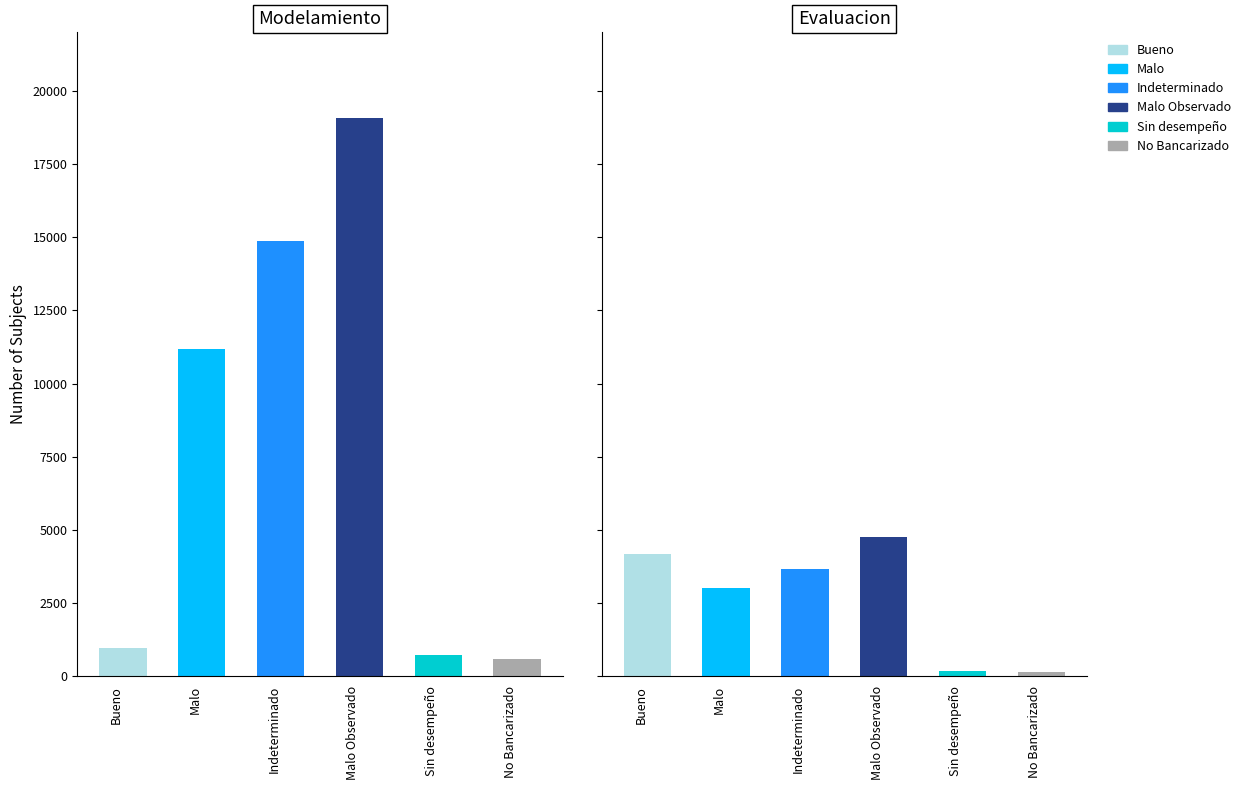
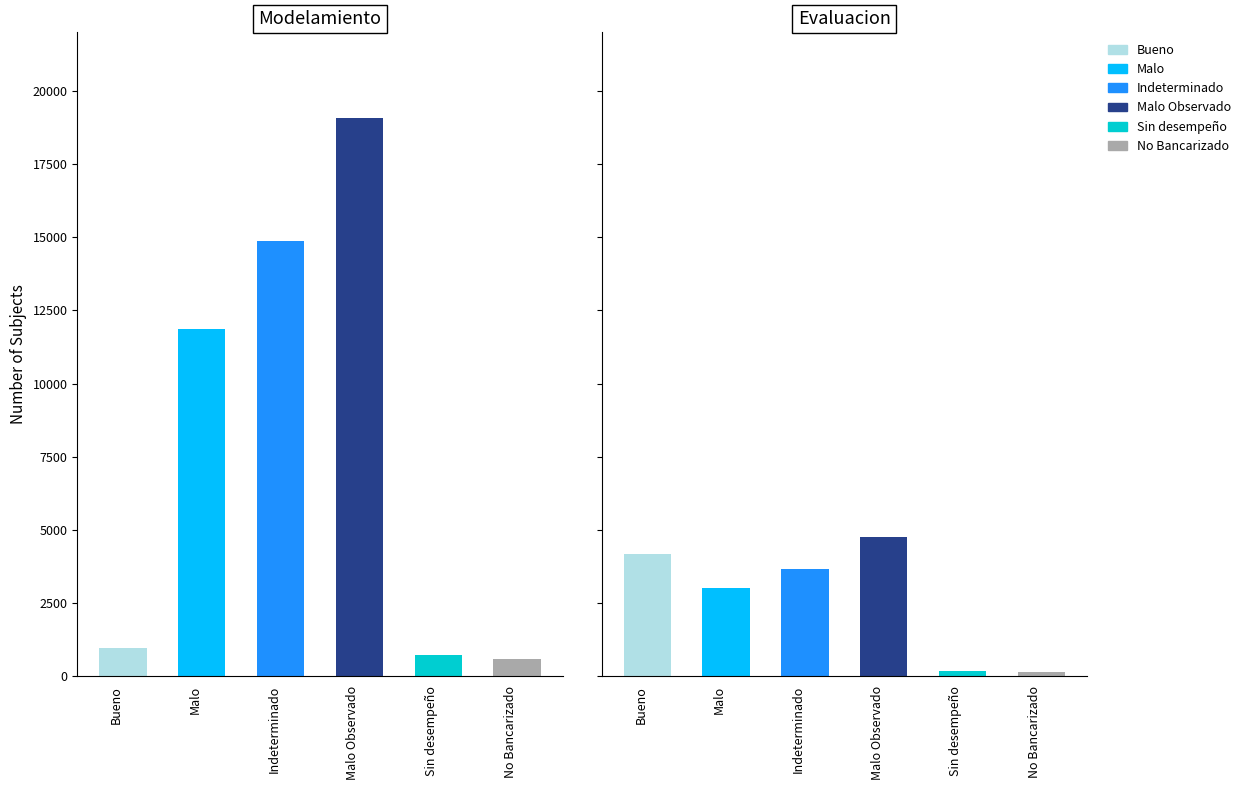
Modelamiento, Malo: 11200 -> 11900
